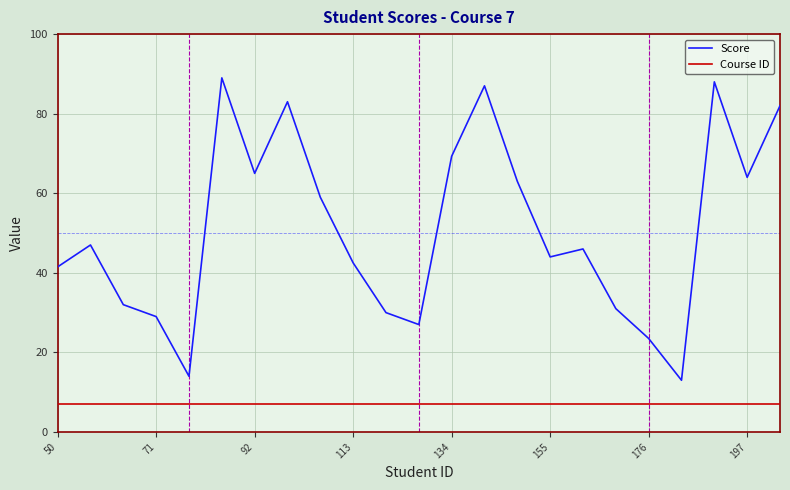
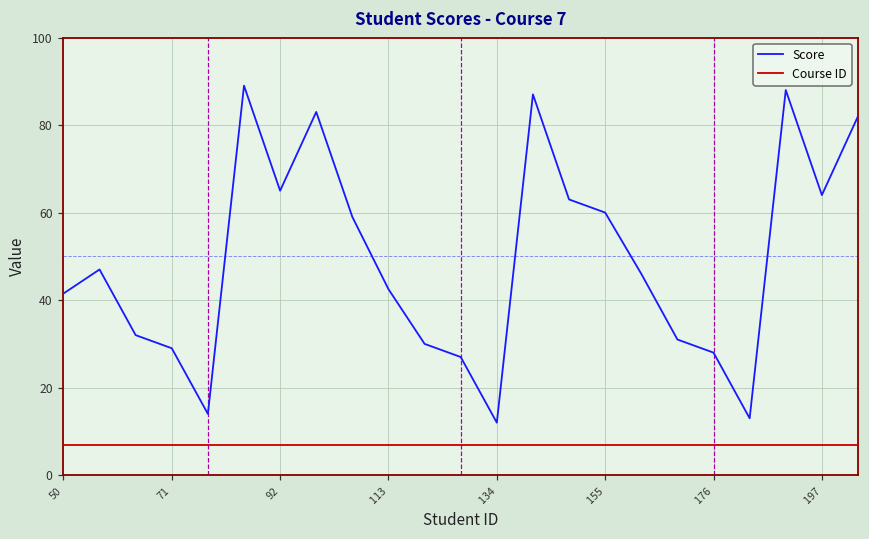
Score, 134: 69 -> 12
Score, 155: 44 -> 60
Score, 176: 24 -> 28
